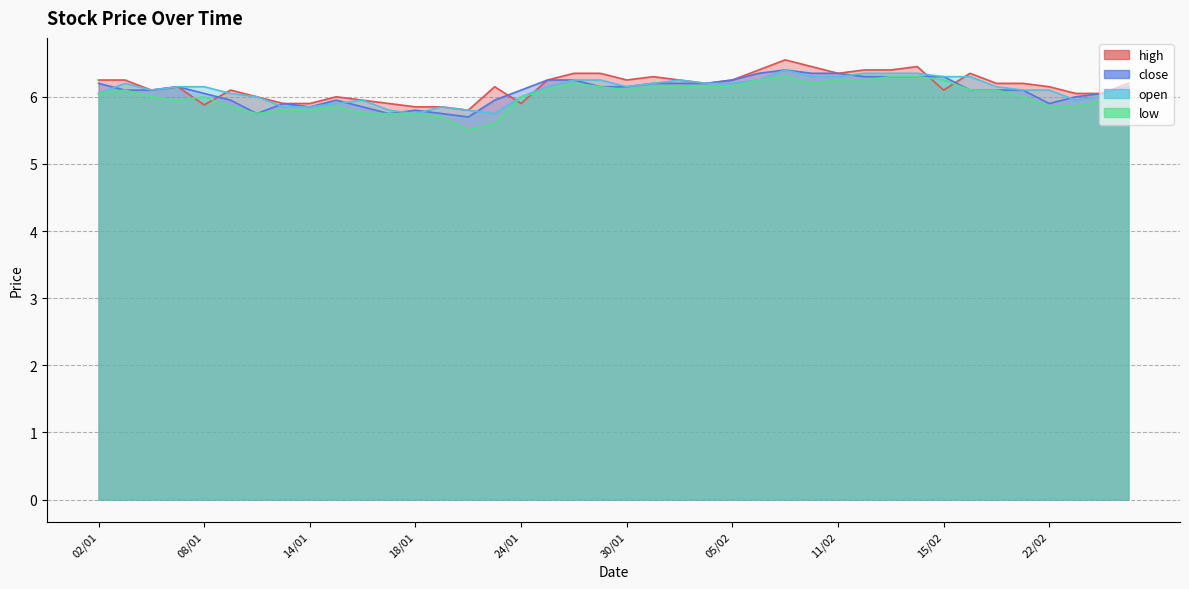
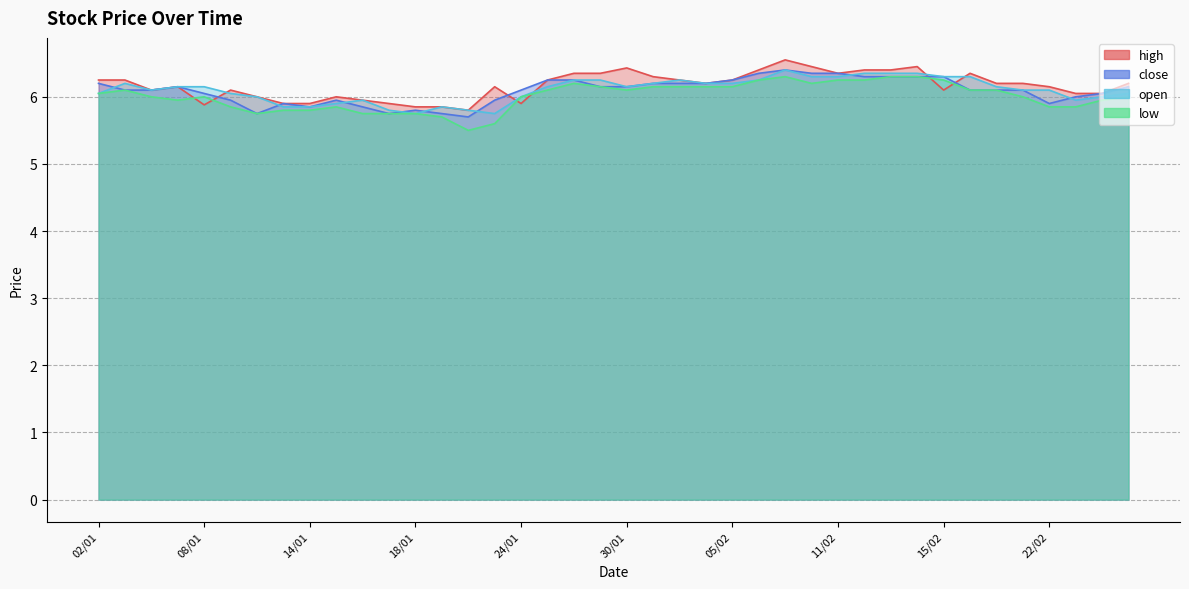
high, 30/01: 6.3 -> 6.4
